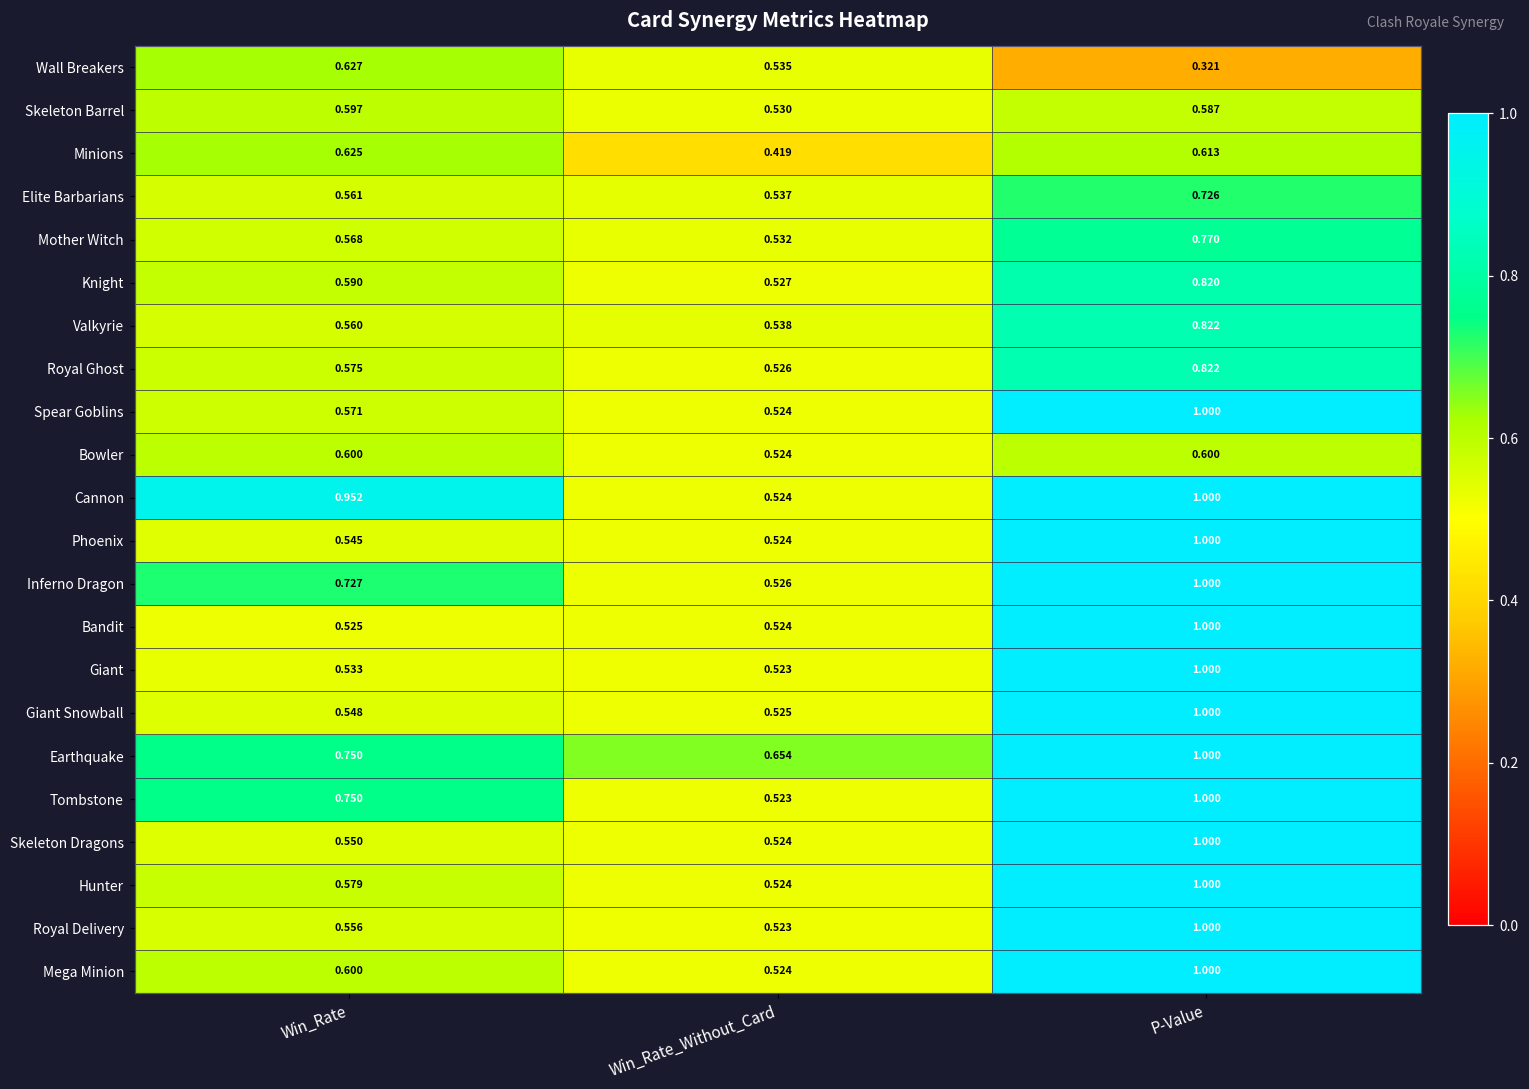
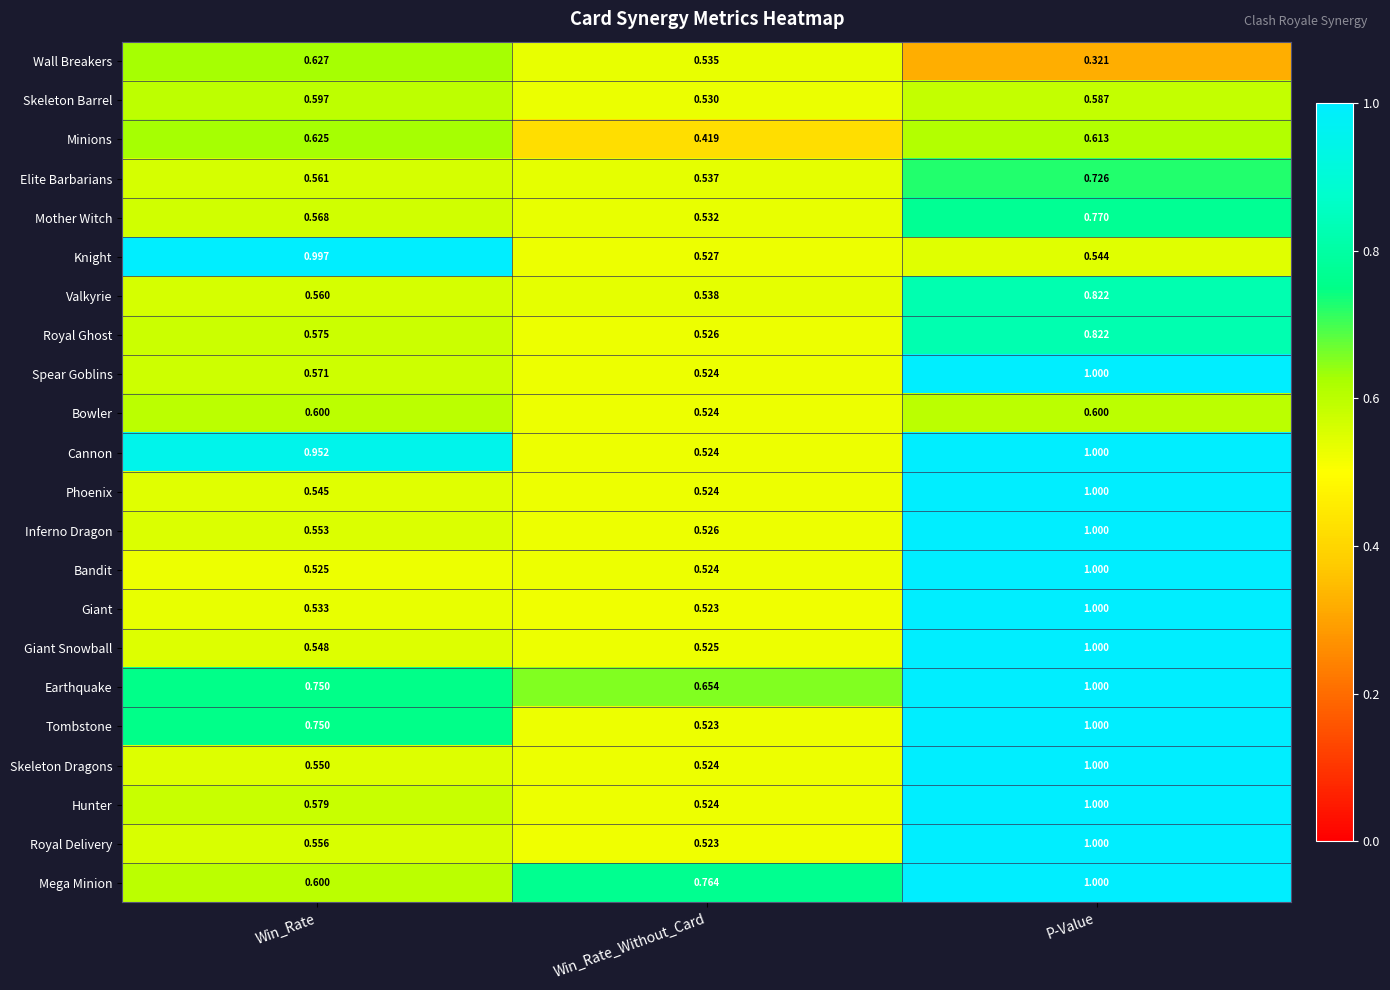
Knight, Win_Rate: 0.590 -> 0.997
Knight, P-Value: 0.820 -> 0.544
Inferno Dragon, Win_Rate: 0.727 -> 0.553
Mega Minion, Win_Rate_Without_Card: 0.524 -> 0.764
